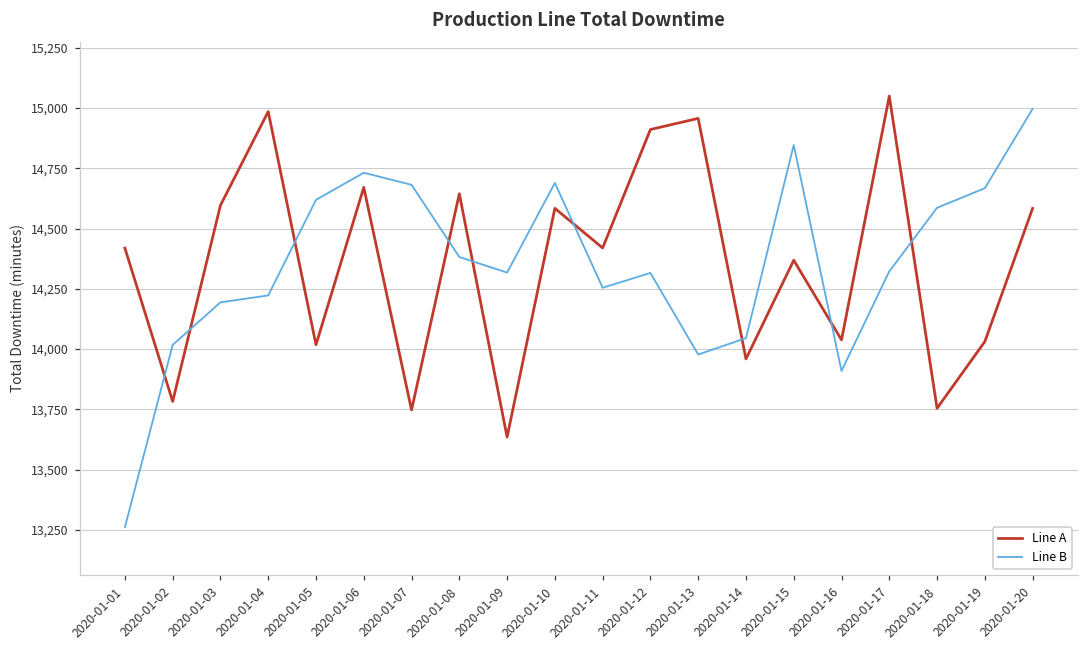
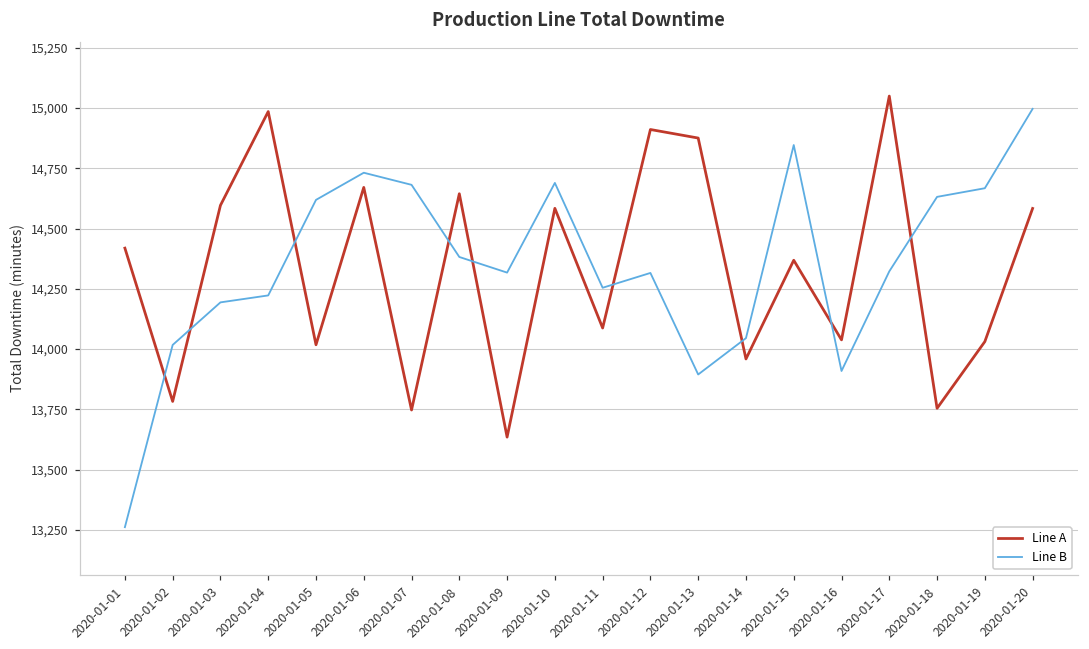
Line A, 2020-01-11: 14,420 -> 14,090
Line A, 2020-01-13: 14,960 -> 14,880
Line B, 2020-01-13: 13,980 -> 13,890
Line B, 2020-01-18: 14,590 -> 14,630
